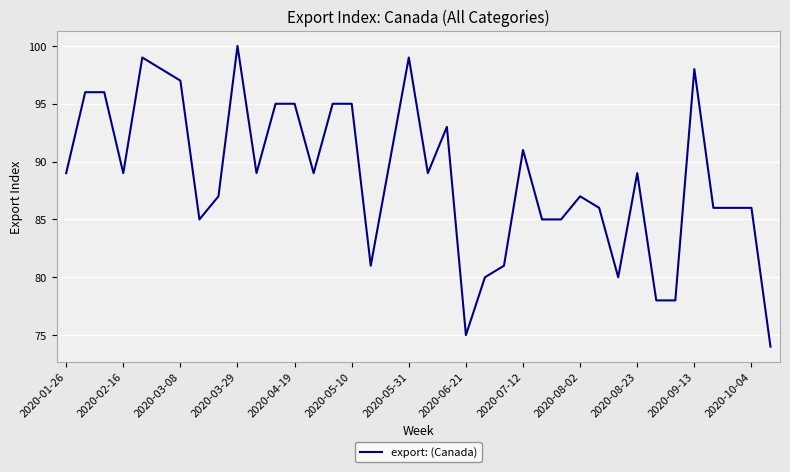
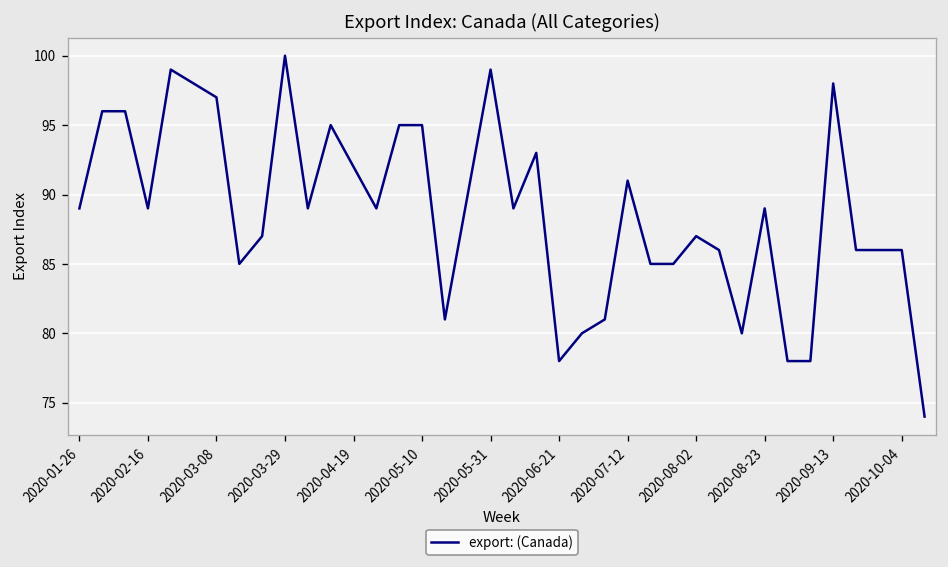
2020-04-19: 95 -> 92
2020-06-21: 75 -> 78
